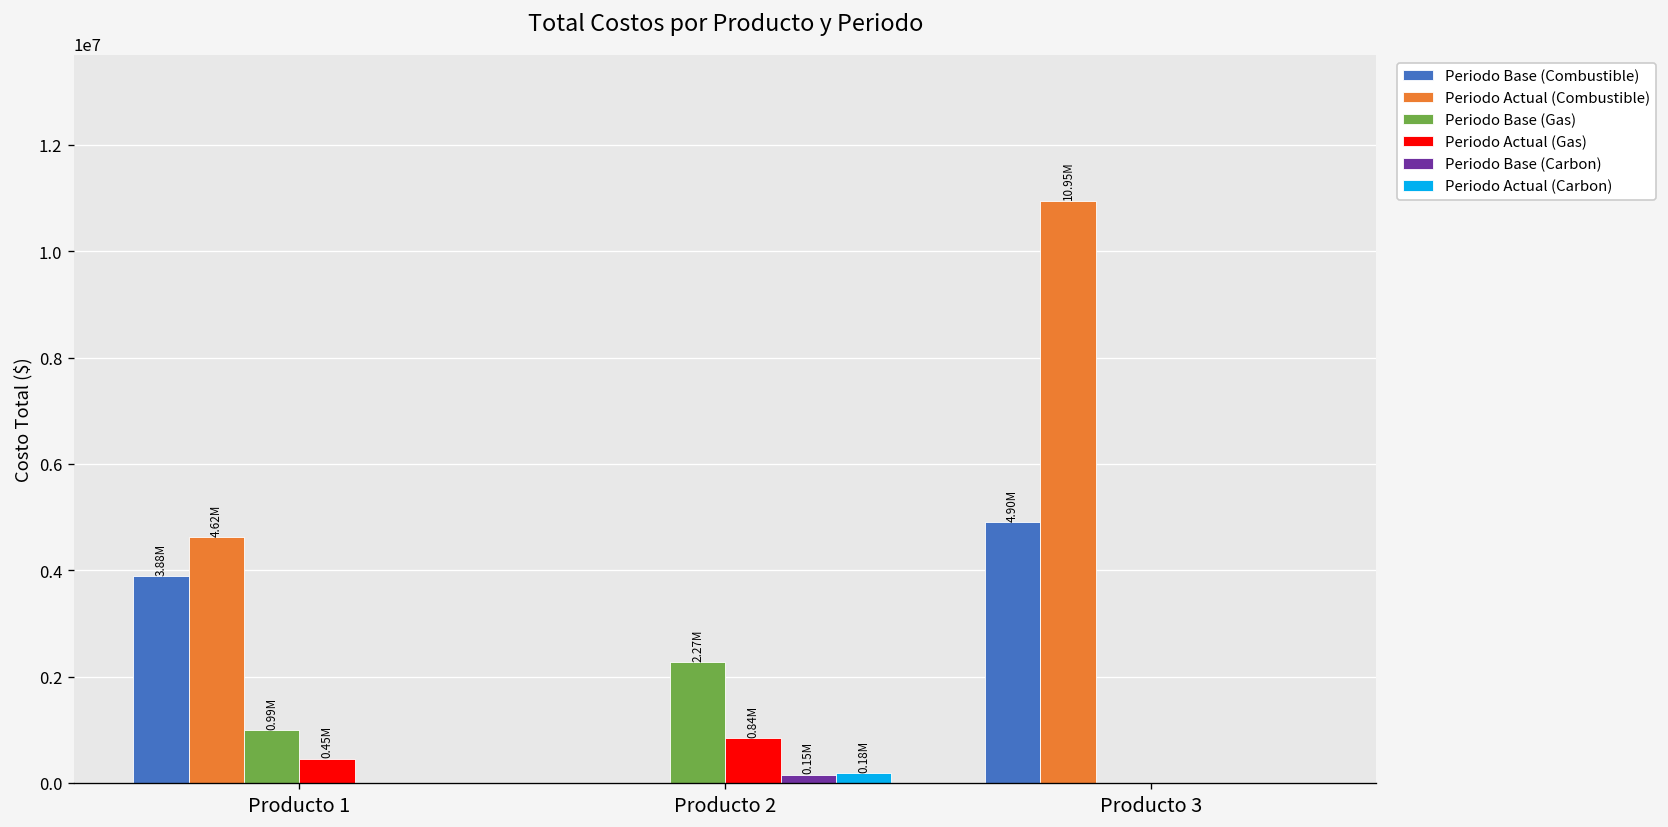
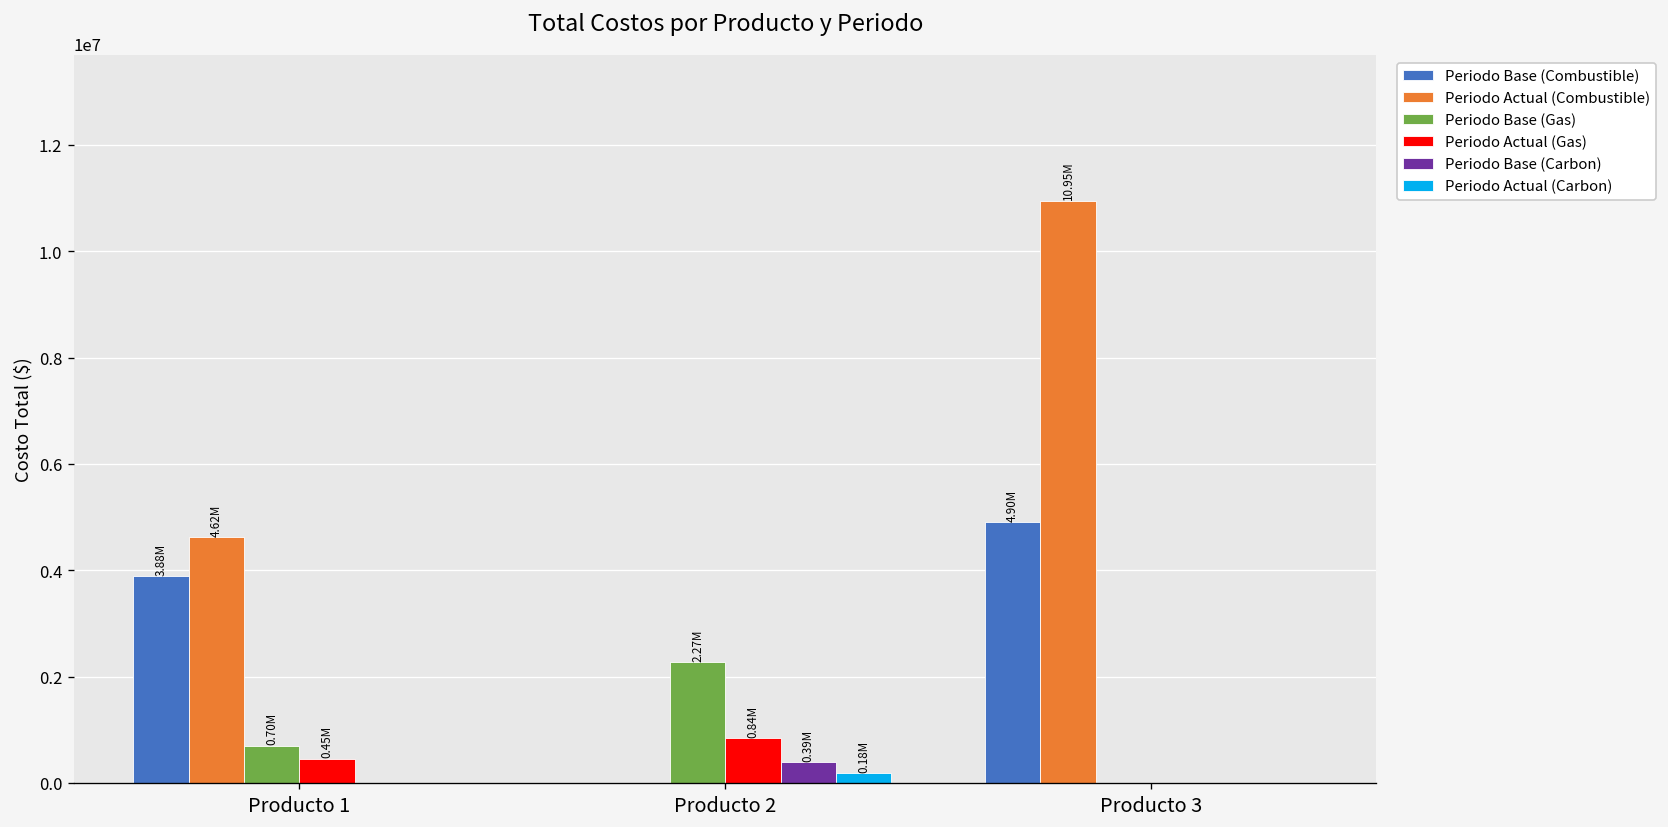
Periodo Base (Gas), Producto 1: 0.99M -> 0.70M
Periodo Base (Carbon), Producto 2: 0.15M -> 0.39M
